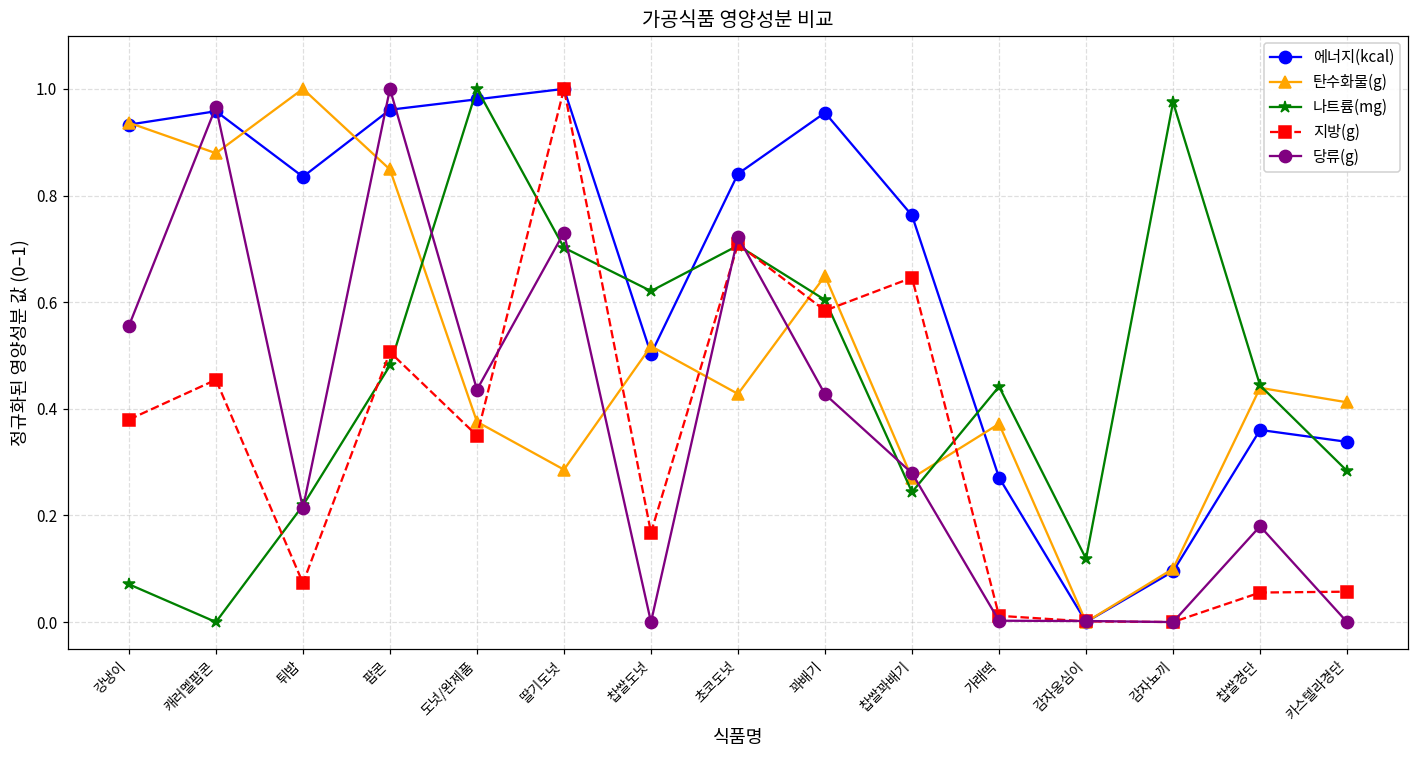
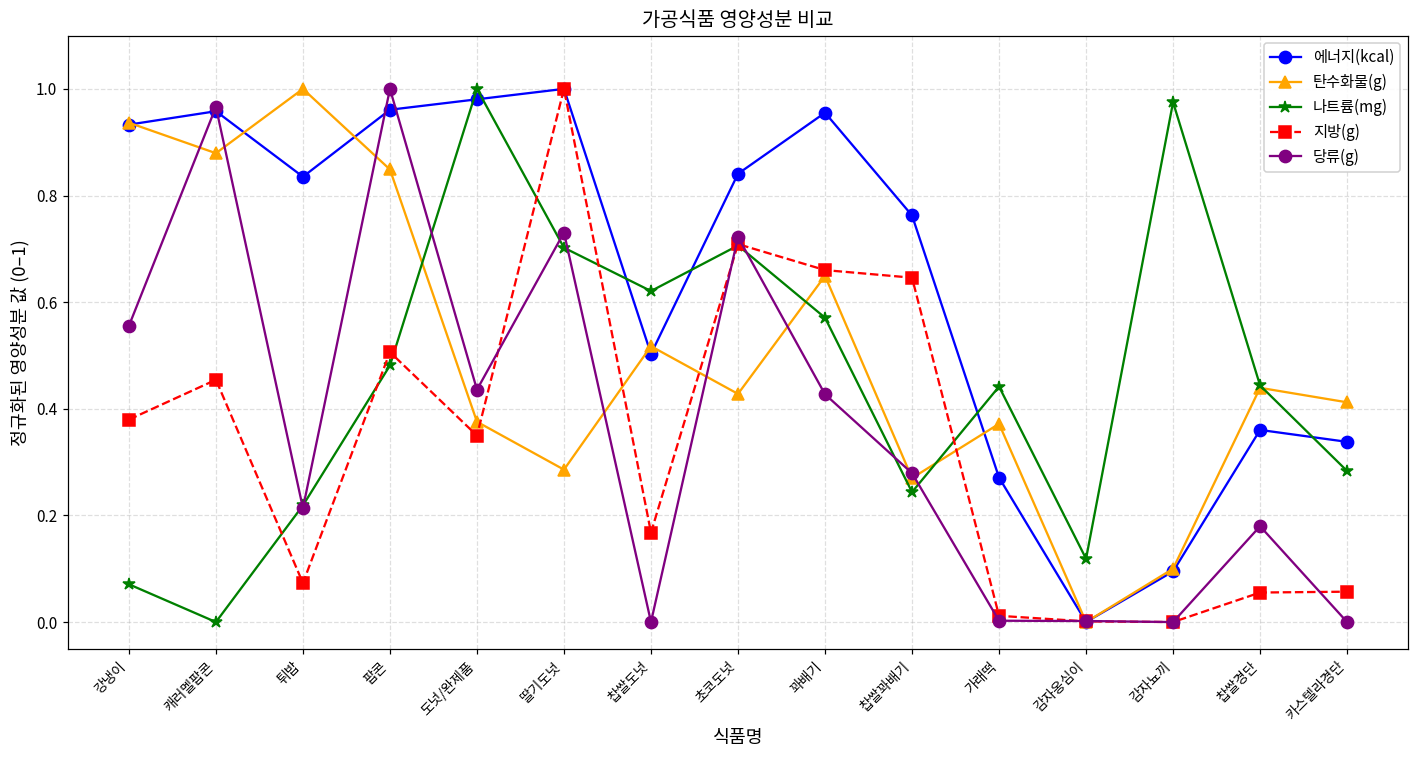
나트륨(mg), 꽈배기: 0.60 -> 0.57
지방(g), 꽈배기: 0.58 -> 0.66
